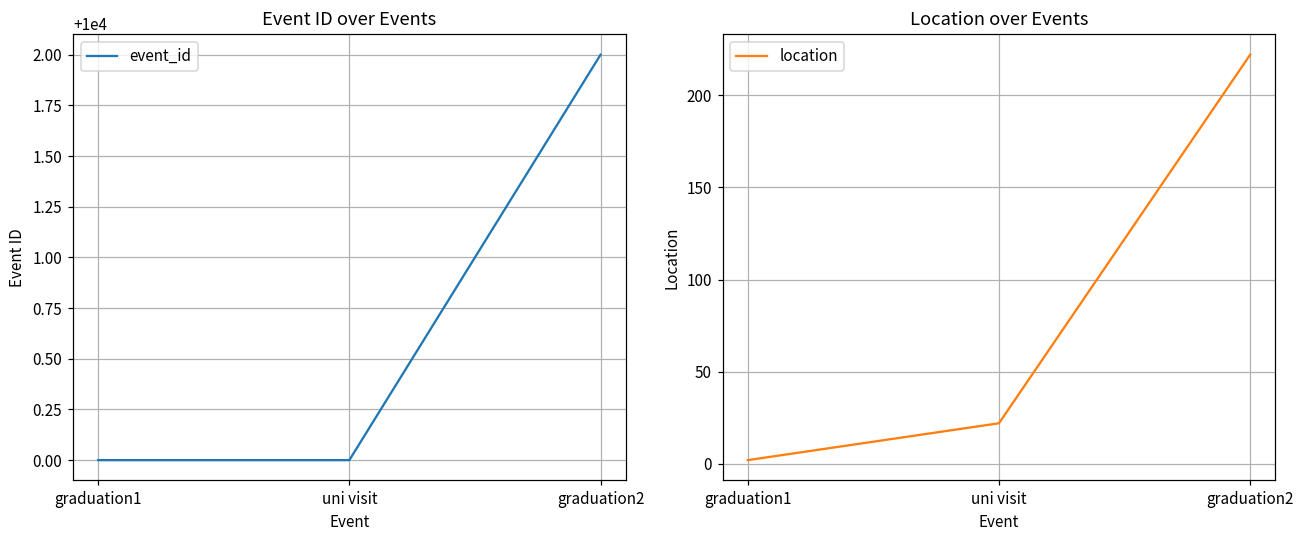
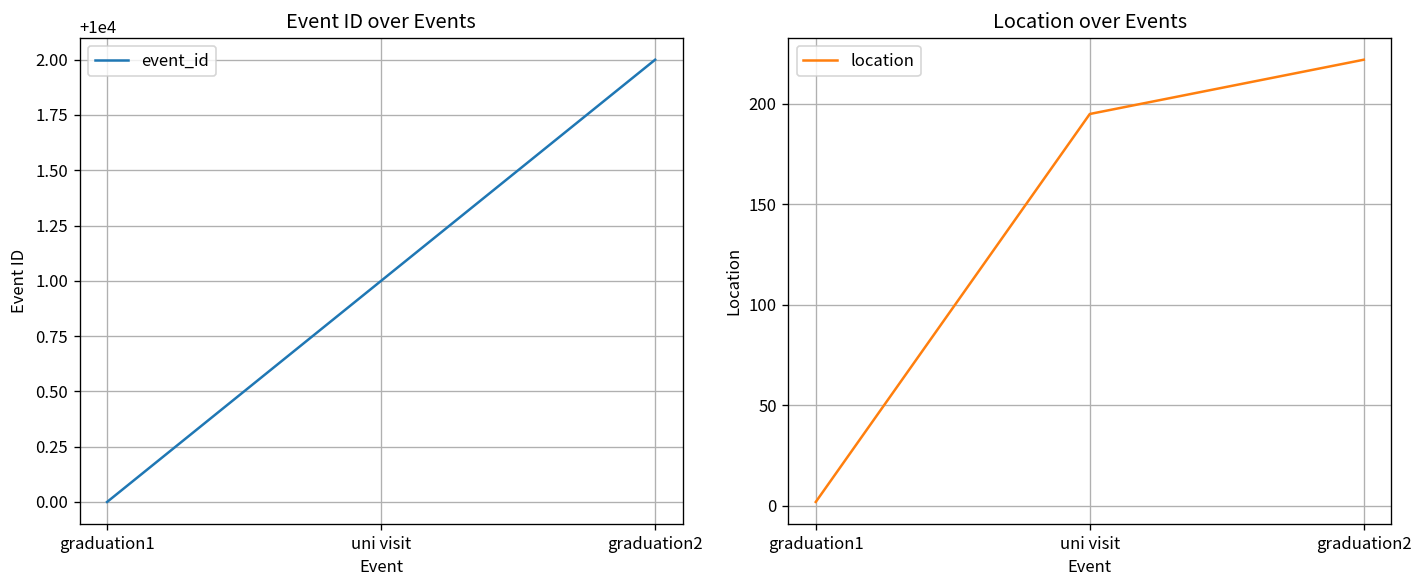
Event ID over Events, uni visit: 10000 -> 10001
Location over Events, uni visit: 22 -> 195
